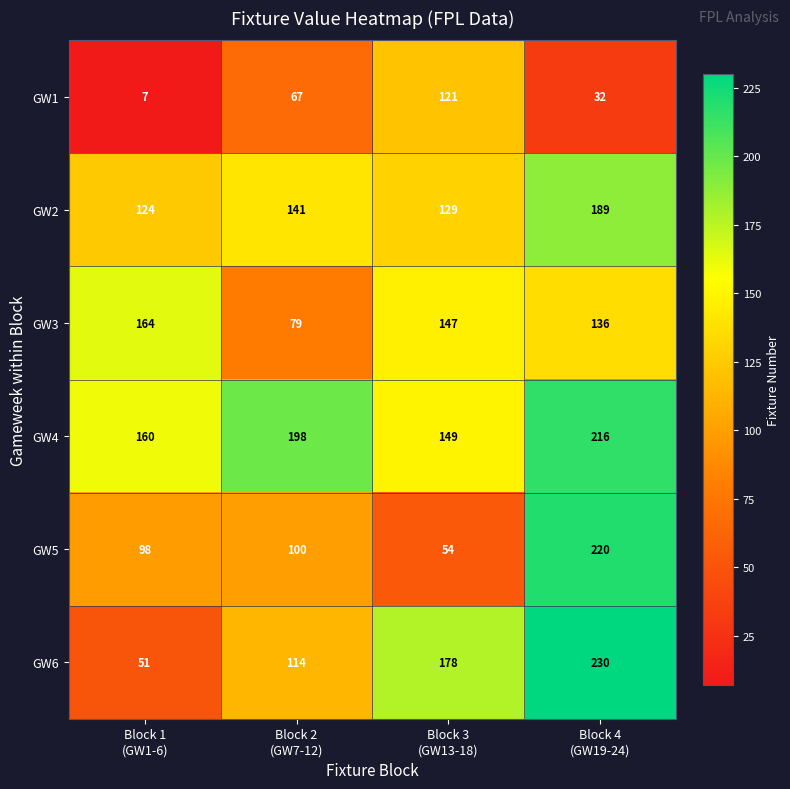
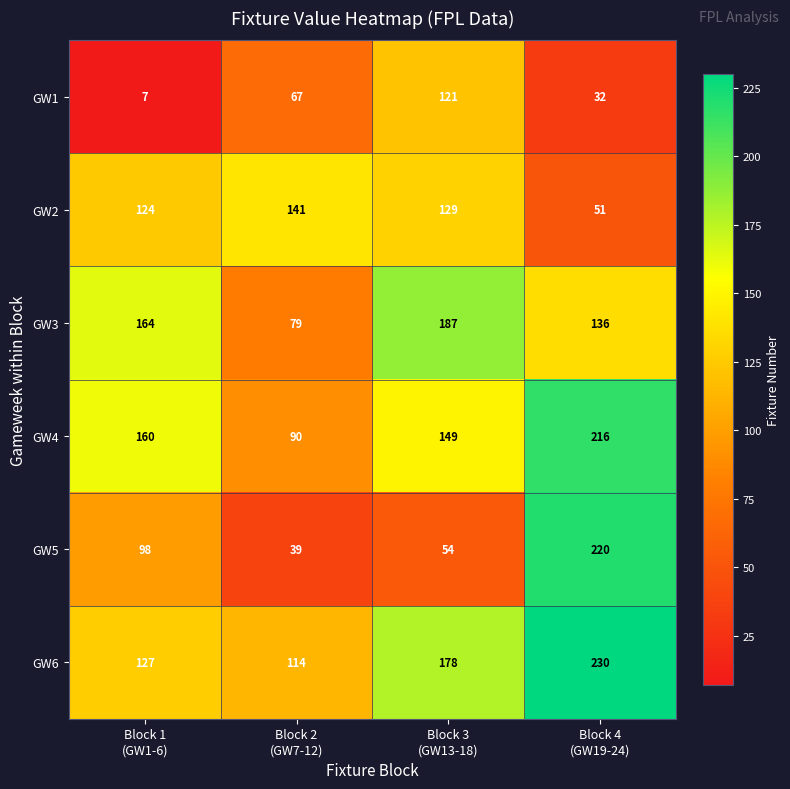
GW2, Block 4 (GW19-24): 189 -> 51
GW3, Block 3 (GW13-18): 147 -> 187
GW4, Block 2 (GW7-12): 198 -> 90
GW5, Block 2 (GW7-12): 100 -> 39
GW6, Block 1 (GW1-6): 51 -> 127
